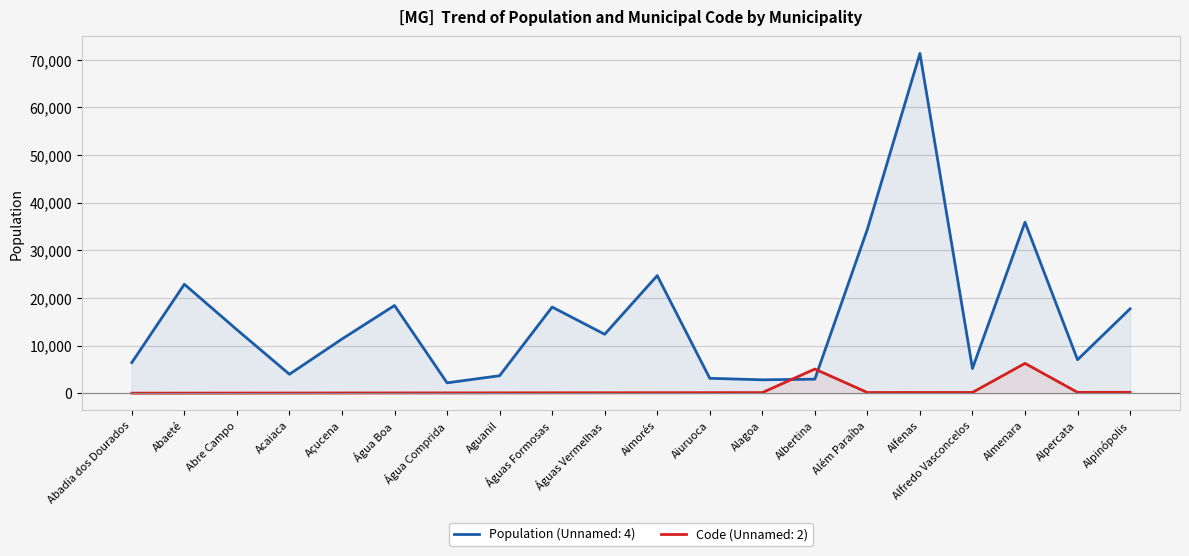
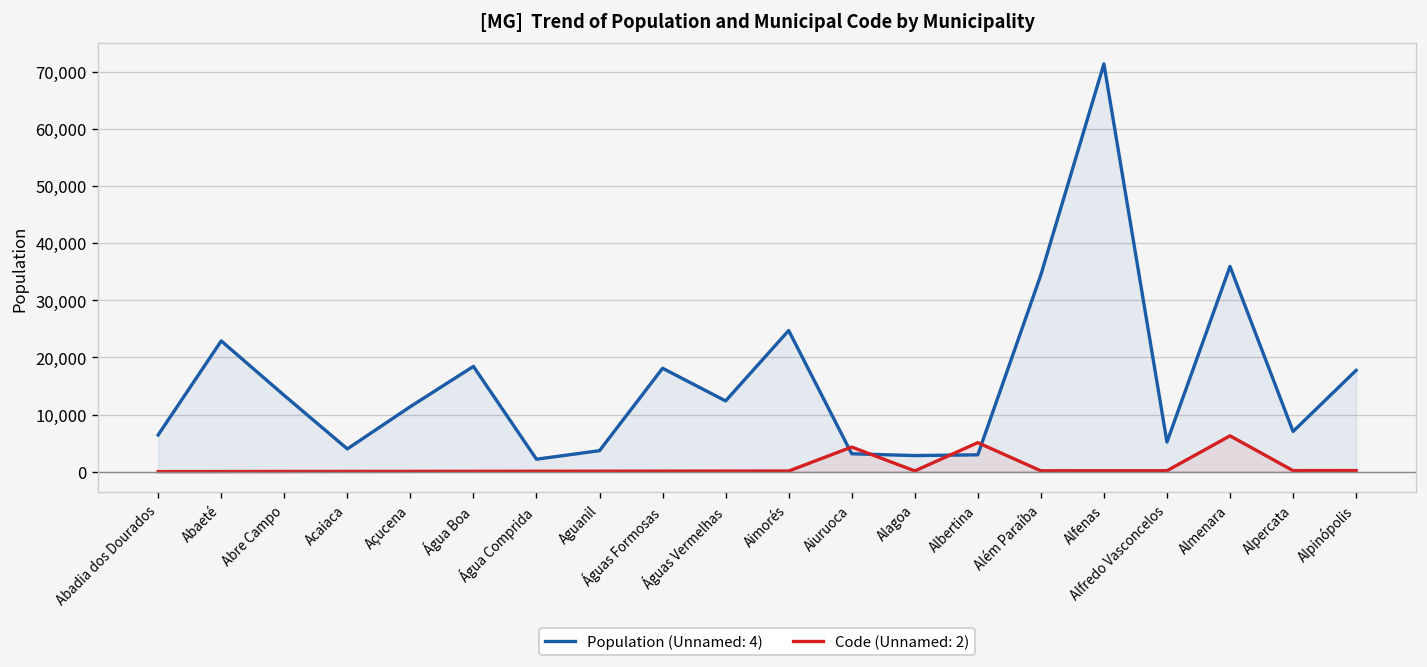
Code (Unnamed: 2), Aiuruoca: 0 -> 4,000
